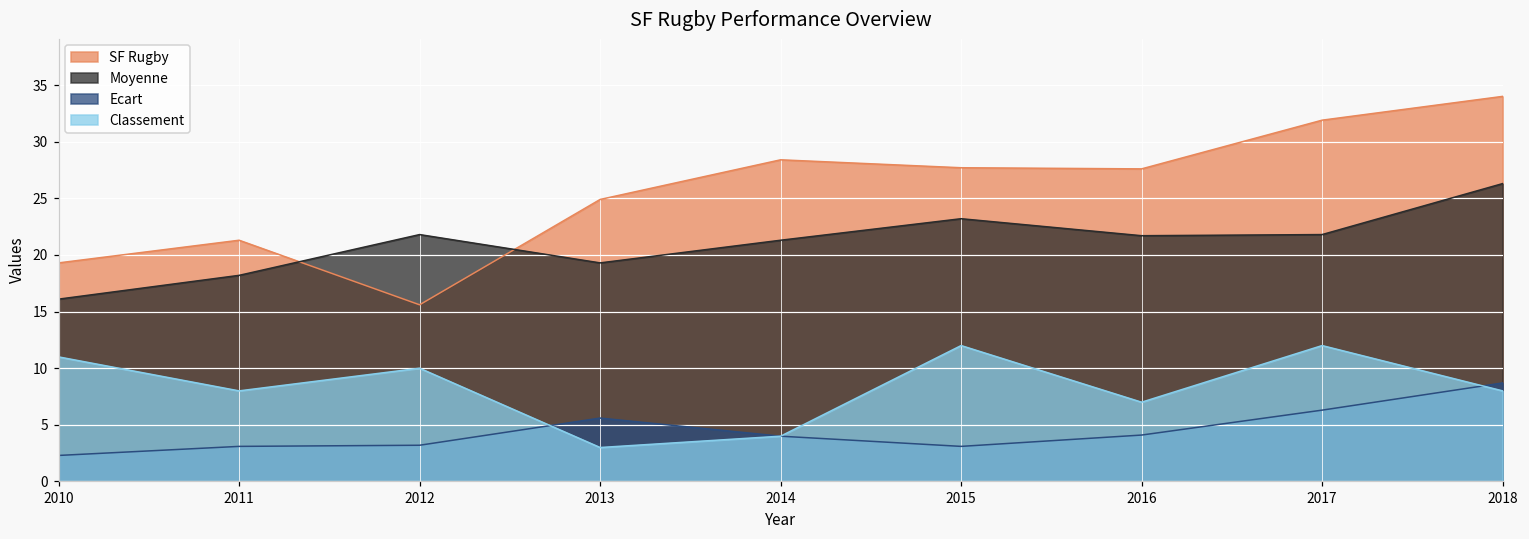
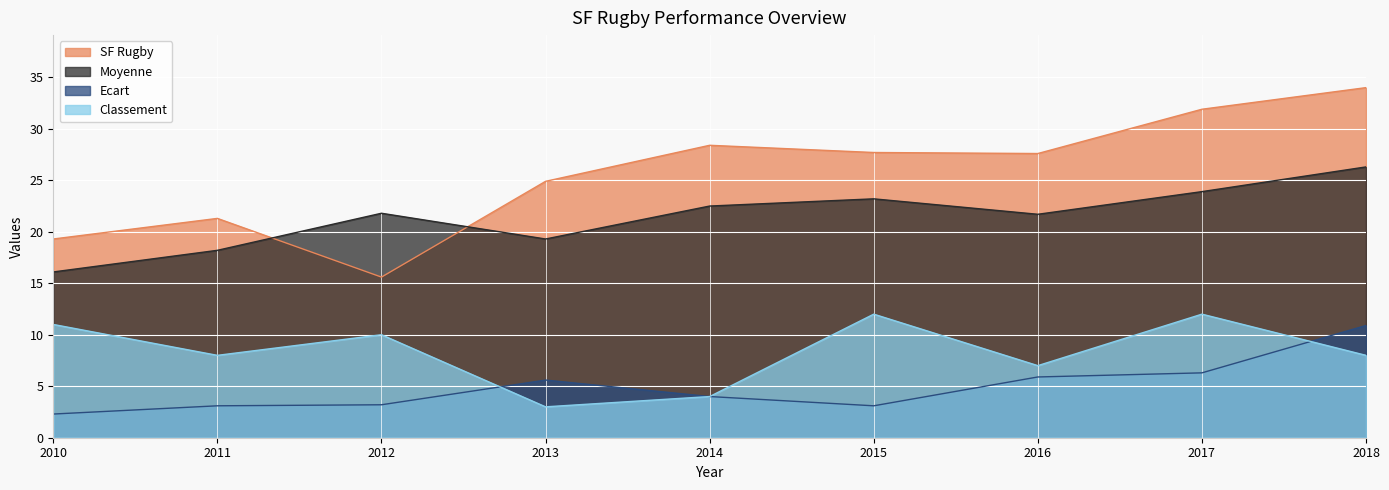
Moyenne, 2014: 21.3 -> 22.5
Ecart, 2016: 4.1 -> 5.9
Moyenne, 2017: 21.8 -> 23.9
Ecart, 2018: 8.7 -> 10.9
